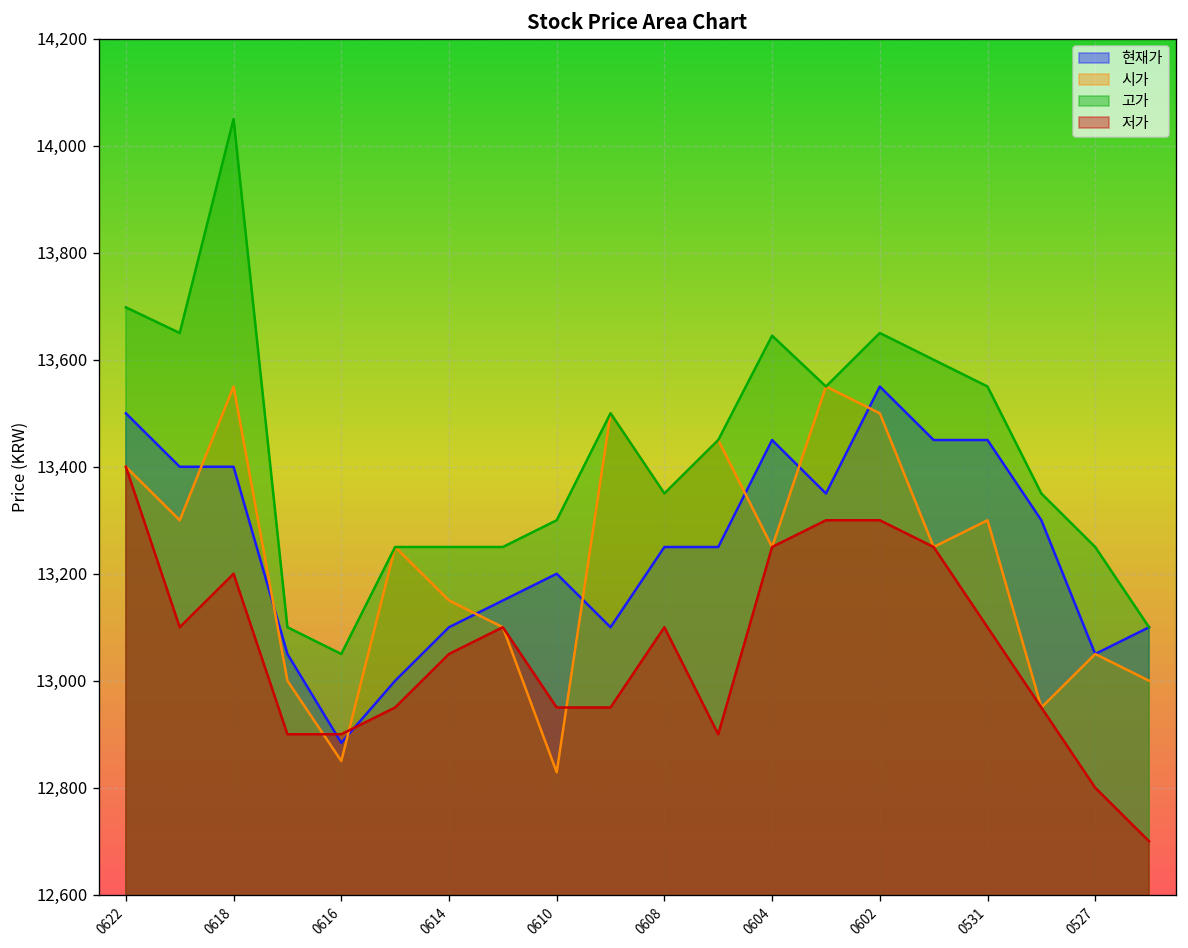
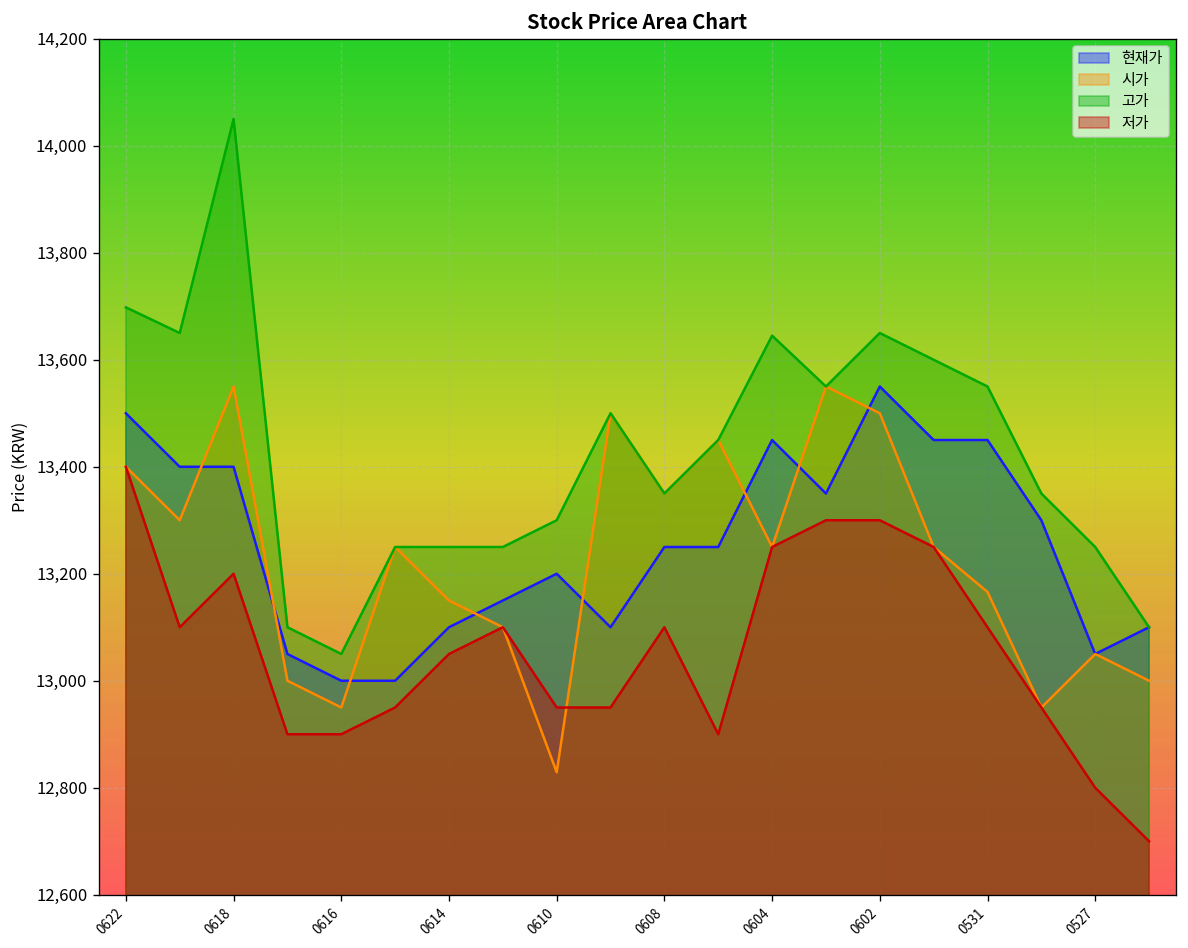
현재가, 0616: 12,880 -> 13,000
시가, 0616: 12,850 -> 12,950
시가, 0531: 13,300 -> 13,170
